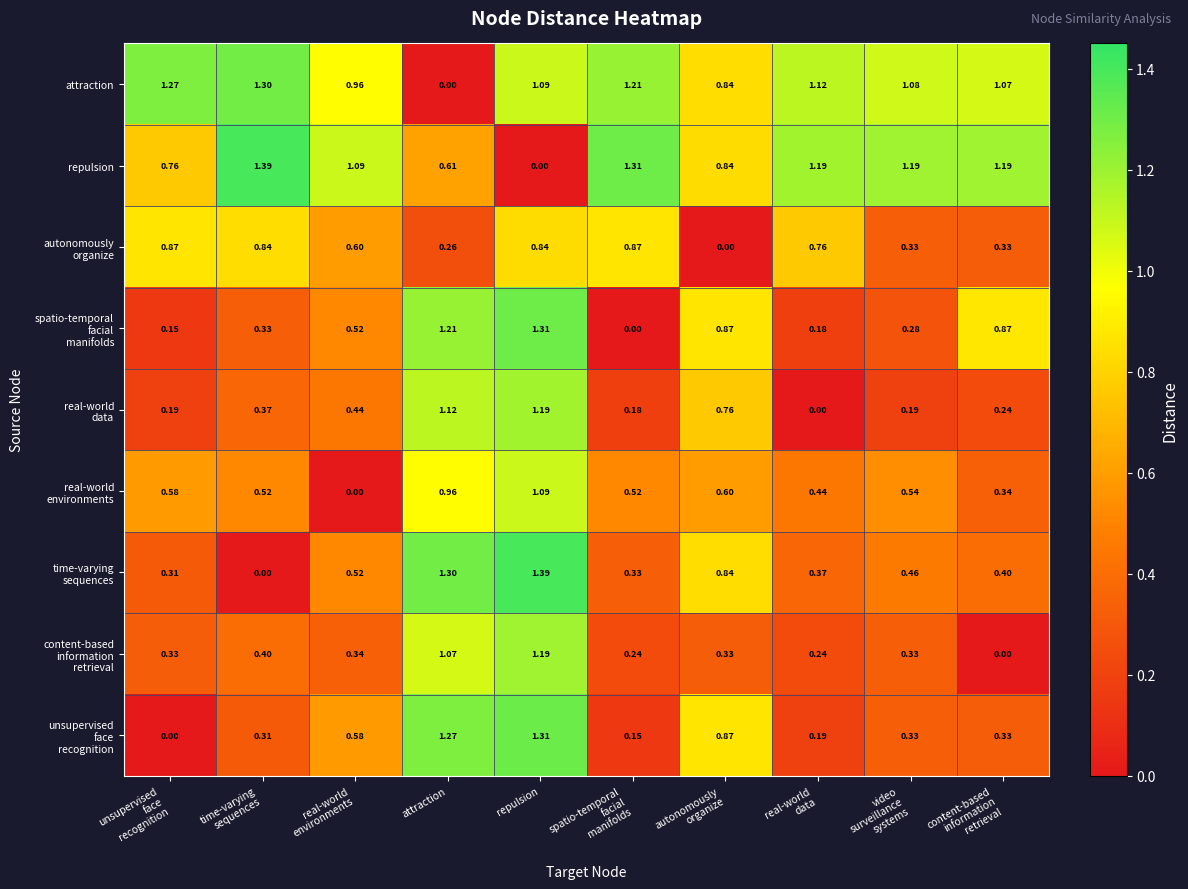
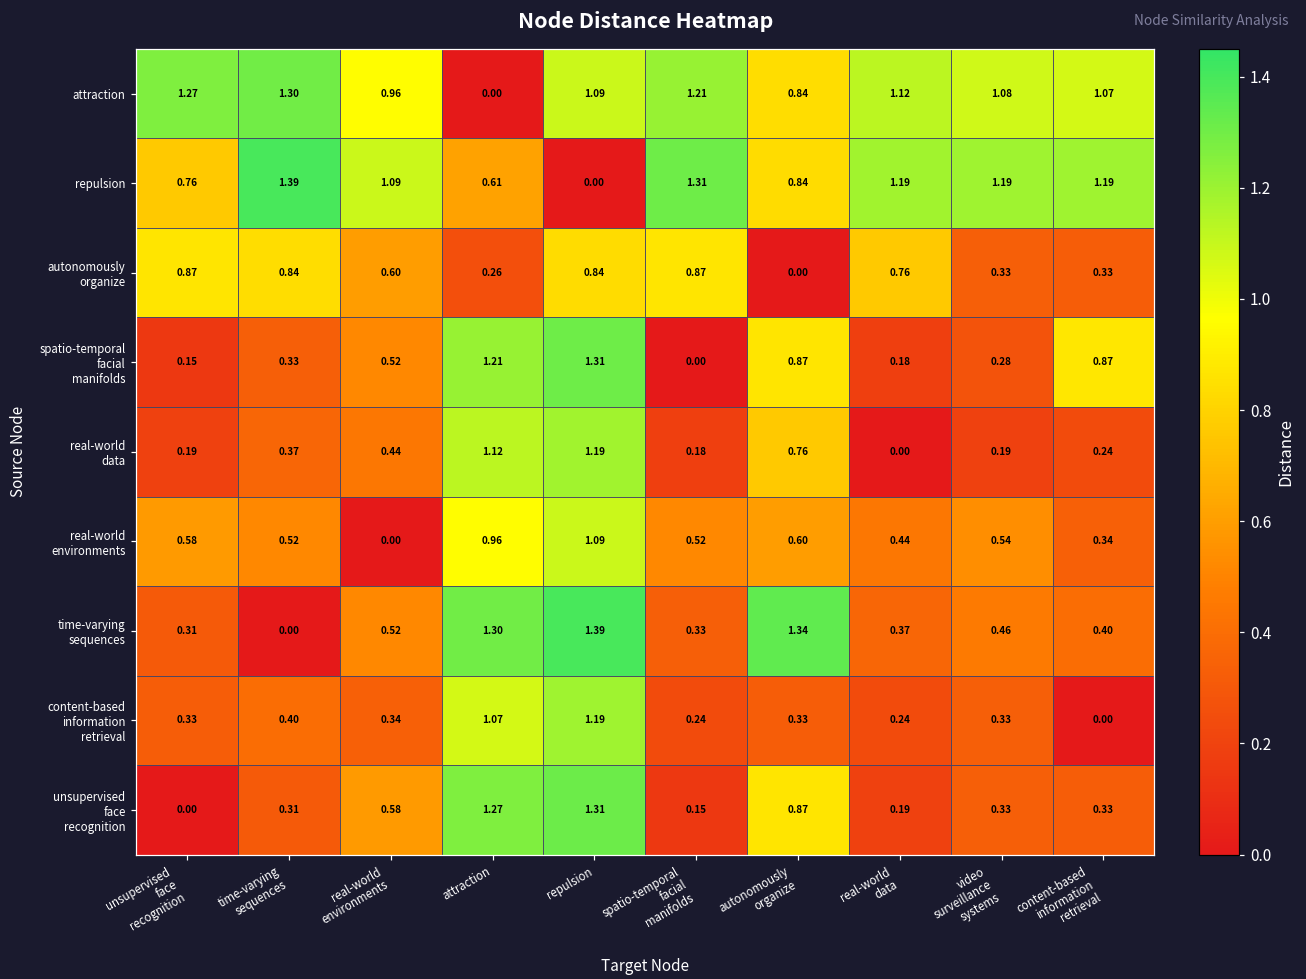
time-varying sequences, autonomously organize: 0.84 -> 1.34
